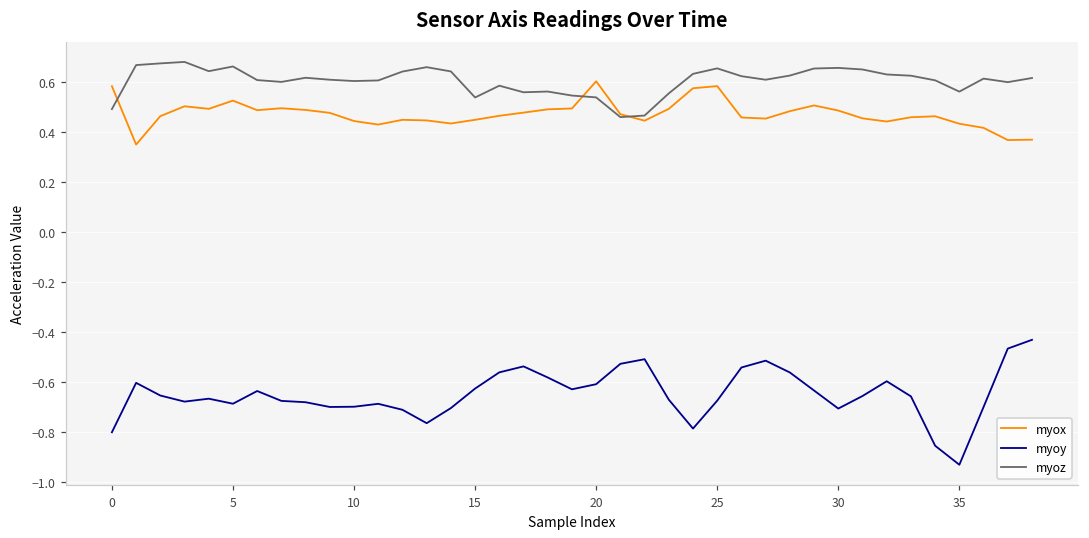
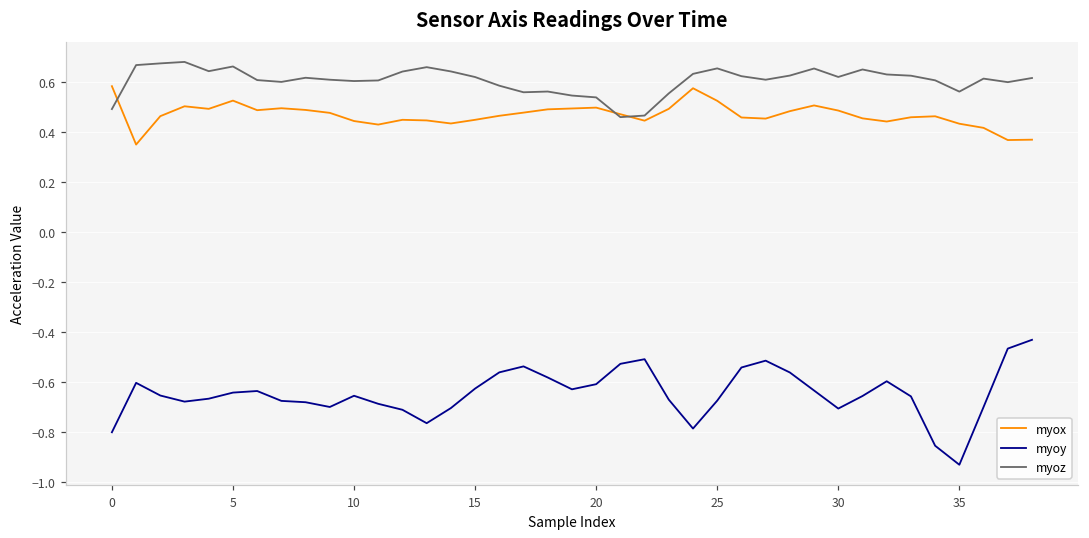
myoy, 5: -0.69 -> -0.64
myoy, 10: -0.70 -> -0.66
myoz, 15: 0.54 -> 0.62
myox, 20: 0.60 -> 0.50
myox, 25: 0.59 -> 0.53
myoz, 30: 0.66 -> 0.62
